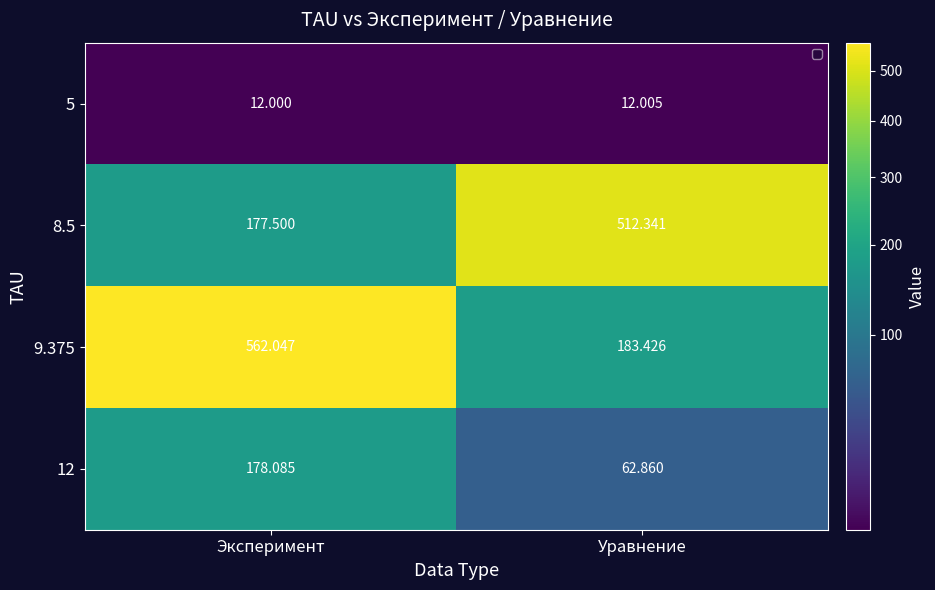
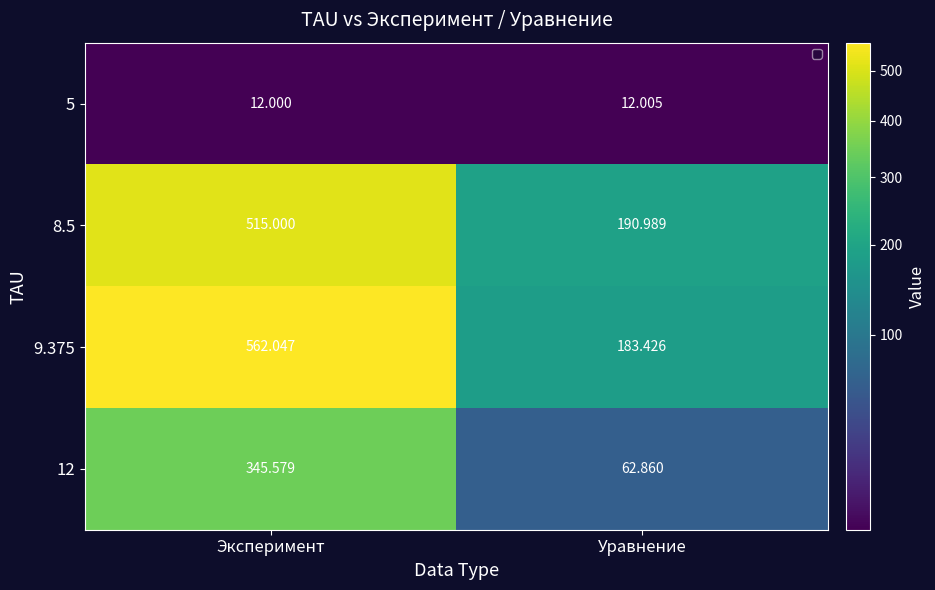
8.5, Эксперимент: 177.500 -> 515.000
8.5, Уравнение: 512.341 -> 190.989
12, Эксперимент: 178.085 -> 345.579
